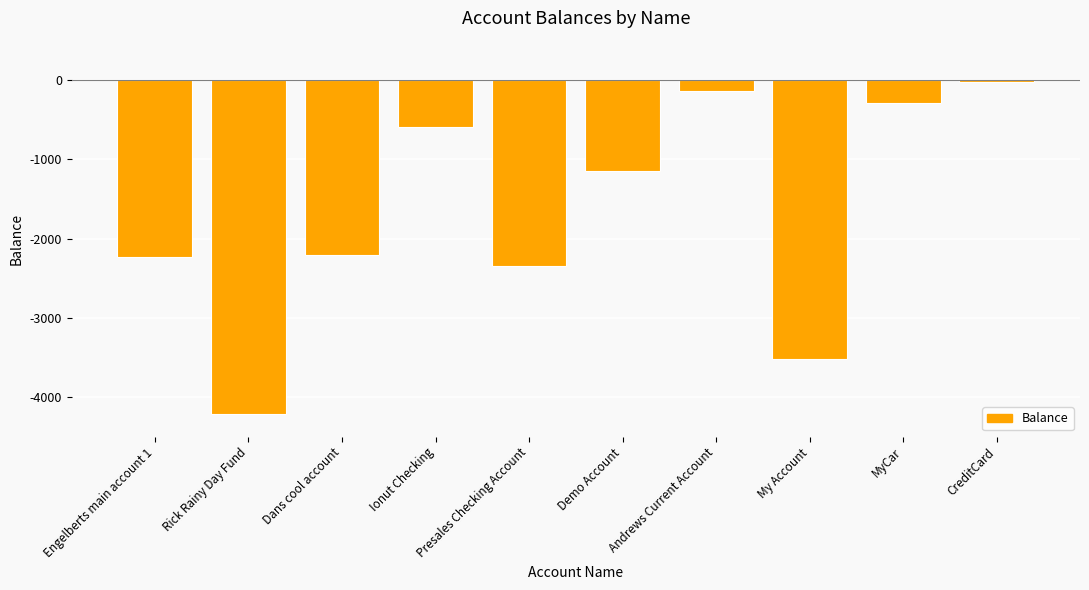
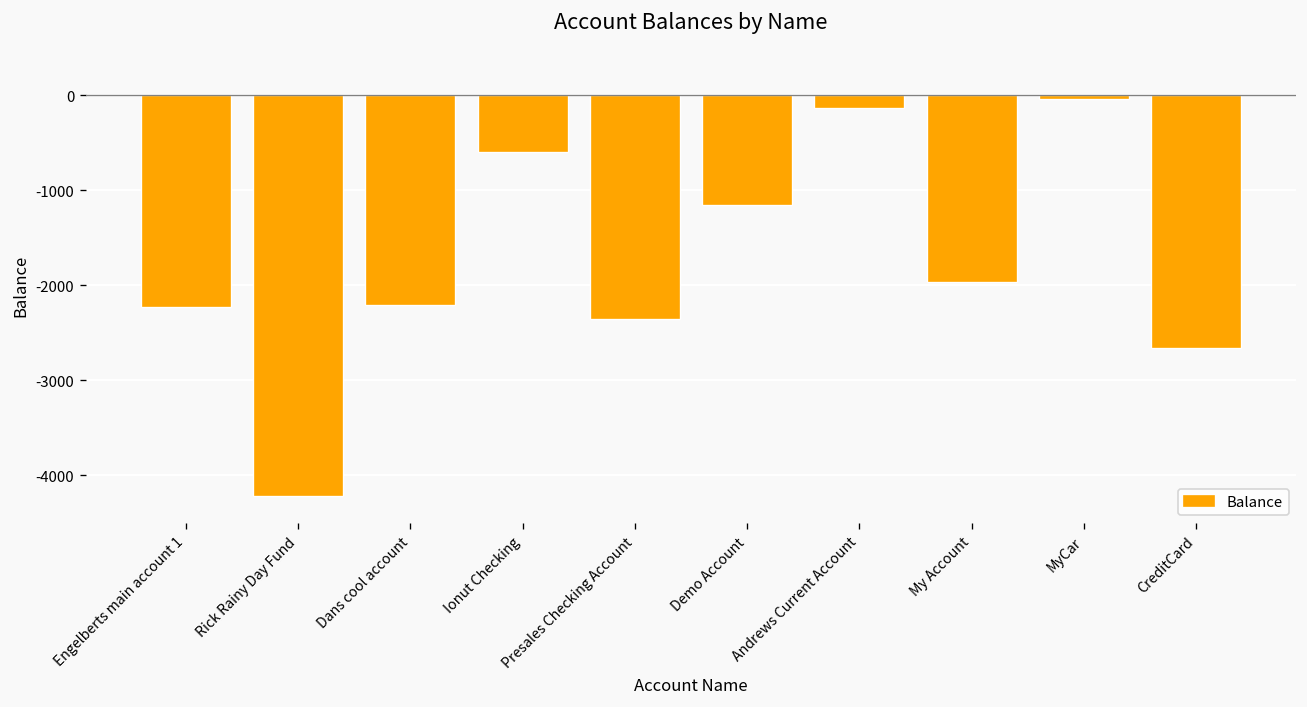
My Account: -3500 -> -2000
MyCar: -300 -> 0
CreditCard: 0 -> -2700
